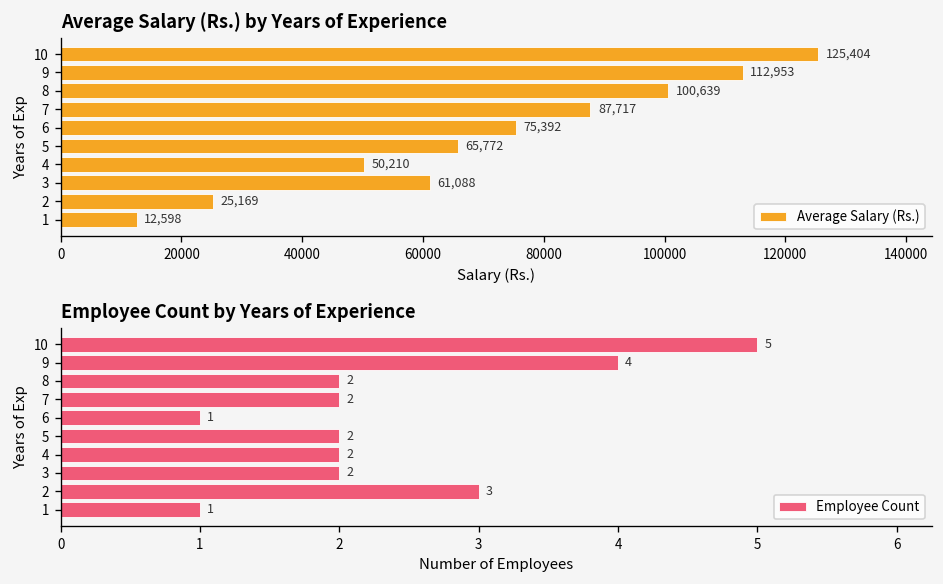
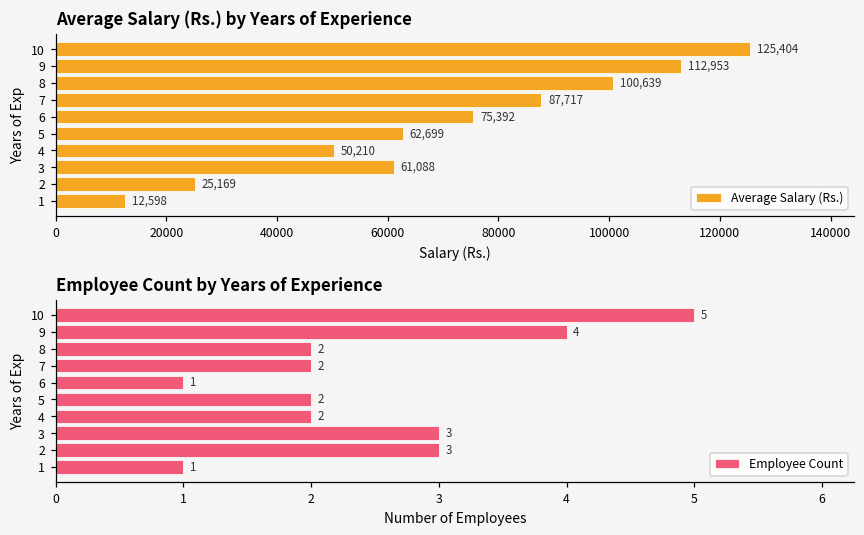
Average Salary (Rs.) by Years of Experience, 5: 65,772 -> 62,699
Employee Count by Years of Experience, 3: 2 -> 3
